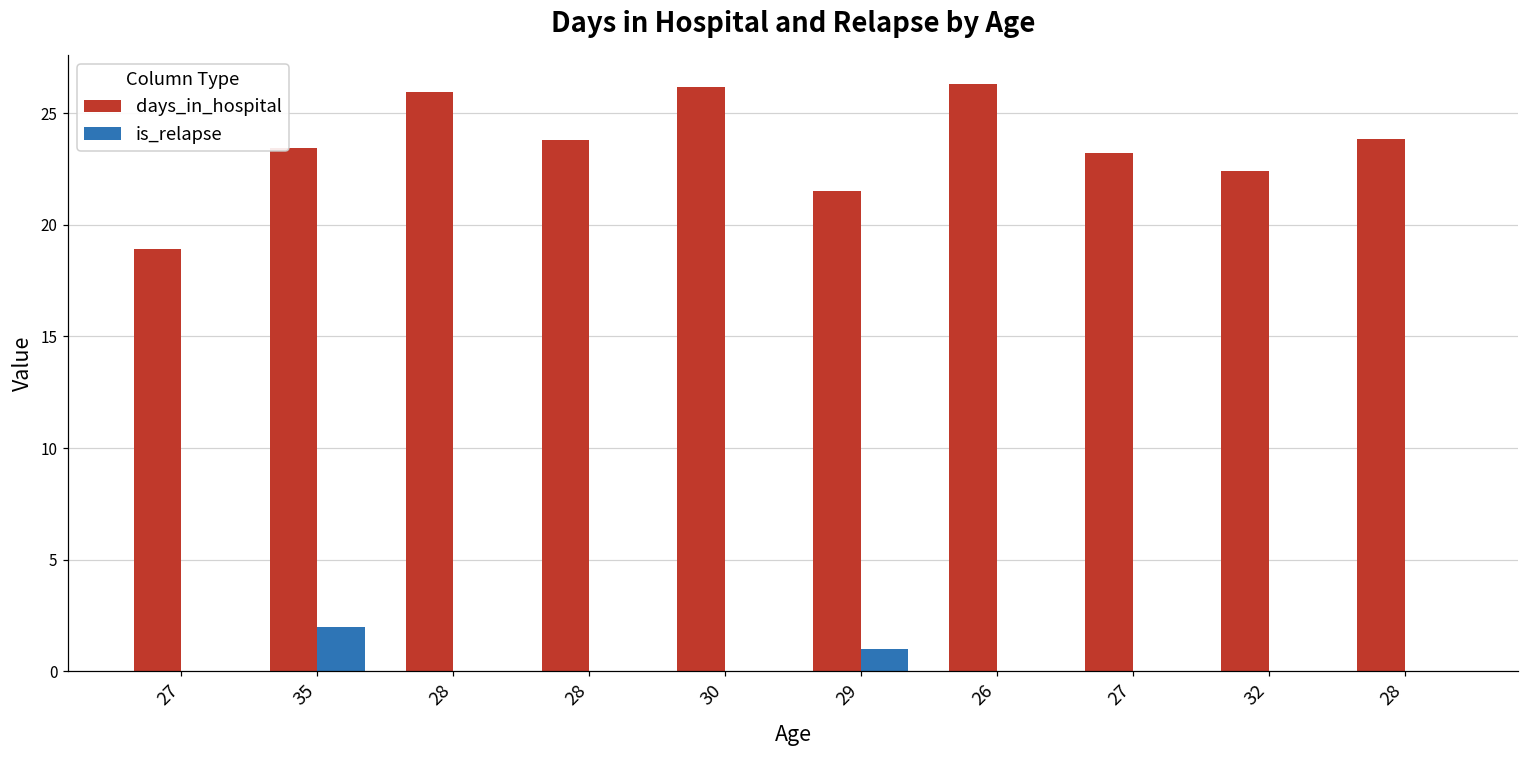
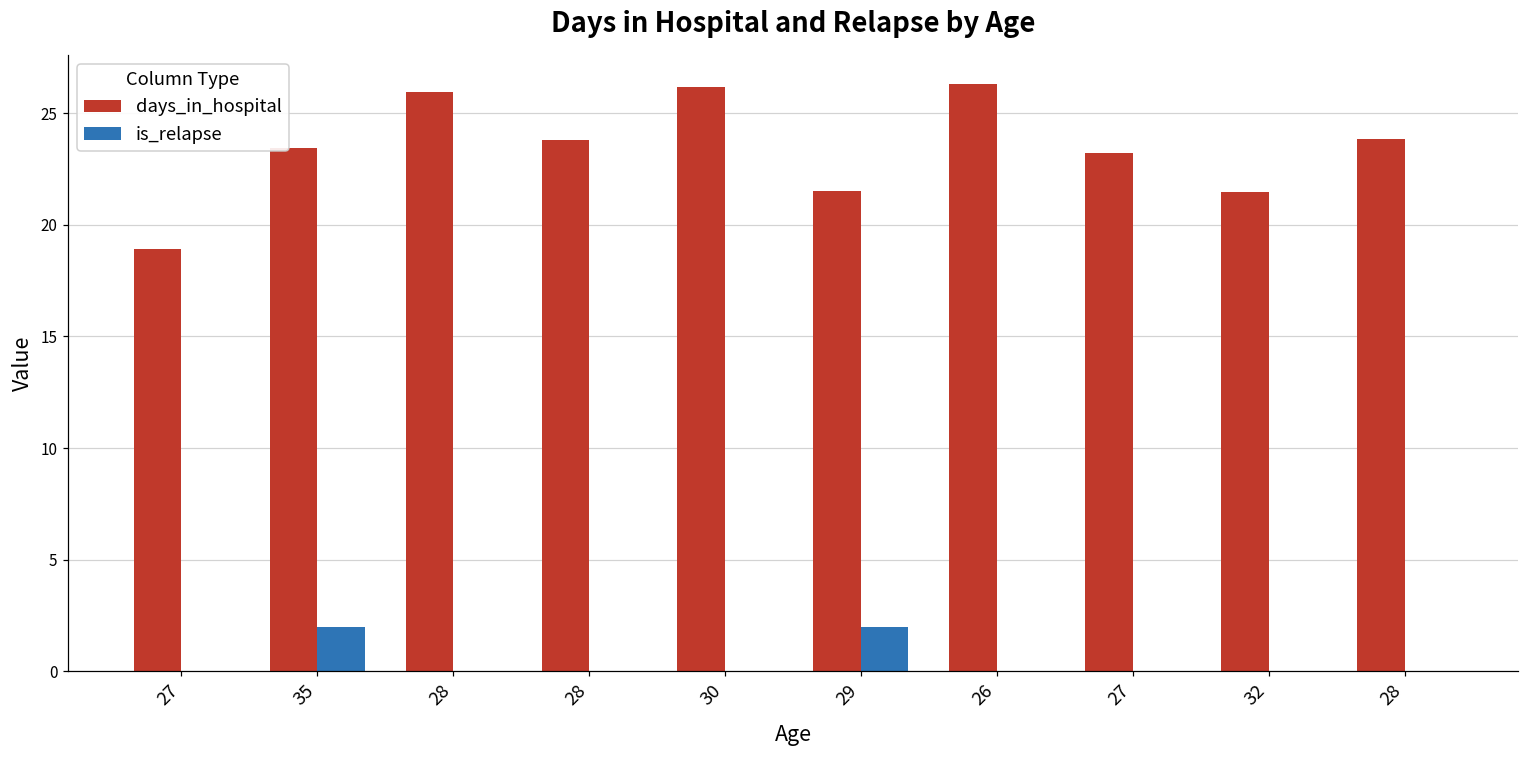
is_relapse, 29: 1 -> 2
days_in_hospital, 32: 22.4 -> 21.5
